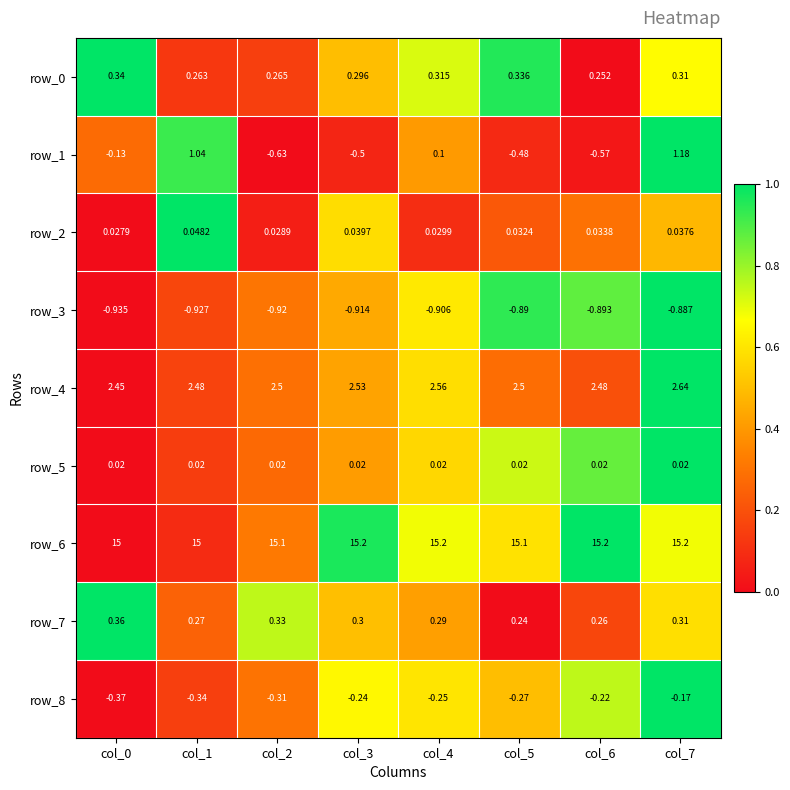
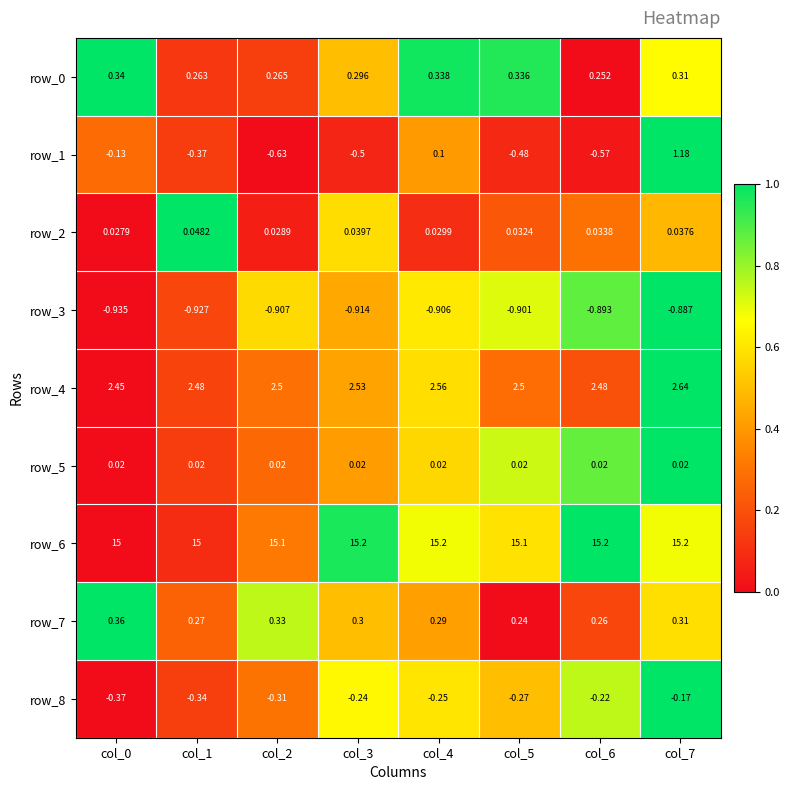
row_0, col_4: 0.315 -> 0.338
row_1, col_1: 1.04 -> -0.37
row_3, col_2: -0.92 -> -0.907
row_3, col_5: -0.89 -> -0.901
